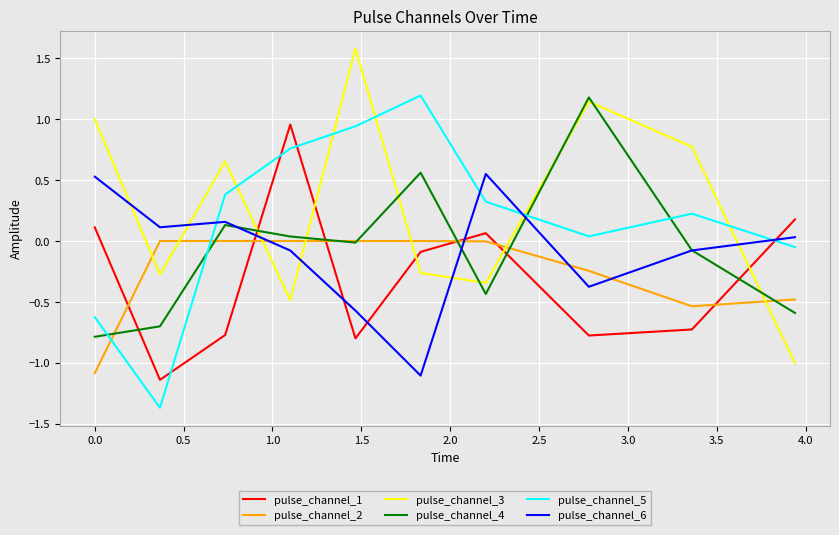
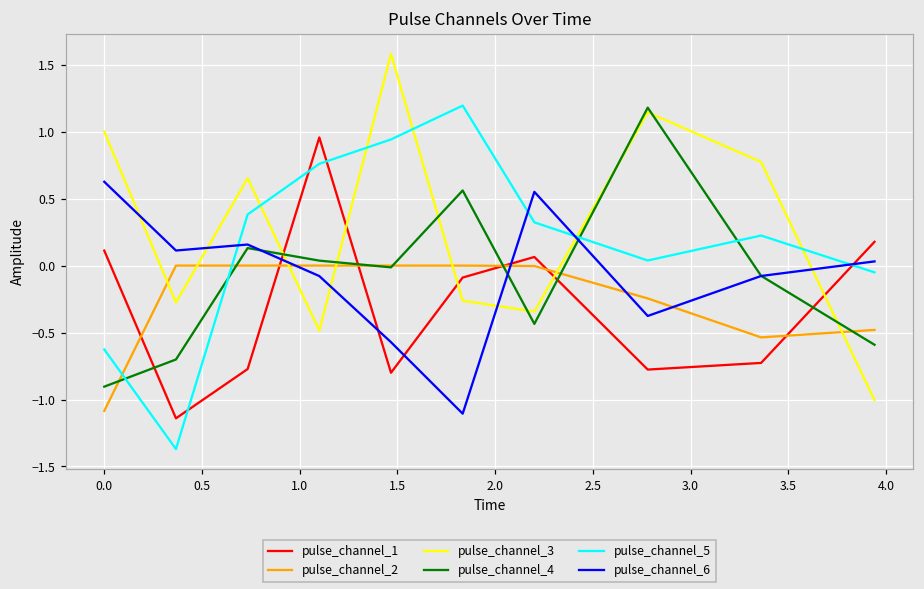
pulse_channel_4, 0.0: -0.79 -> -0.90
pulse_channel_6, 0.0: 0.53 -> 0.63
